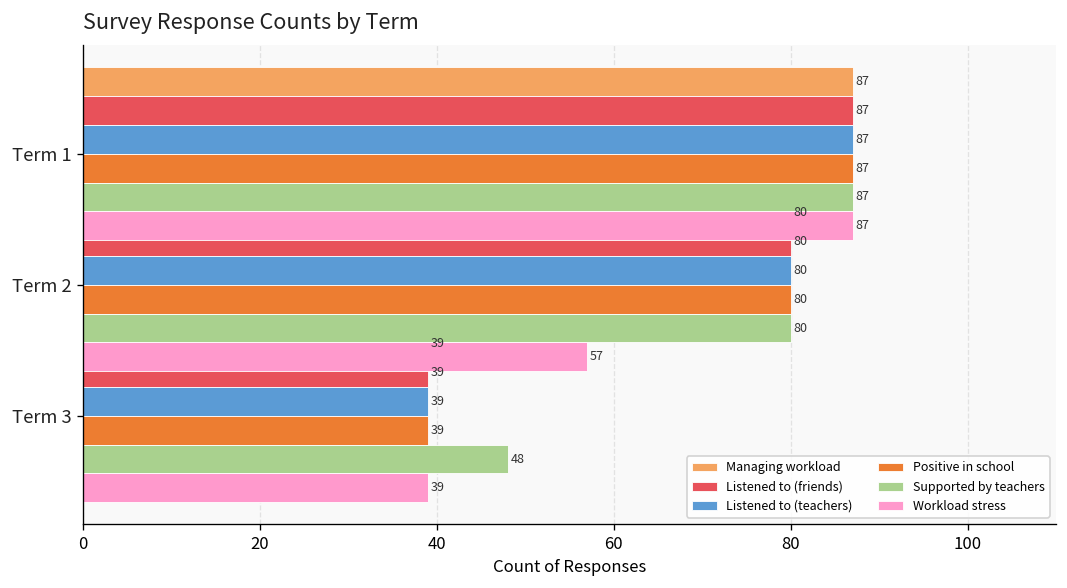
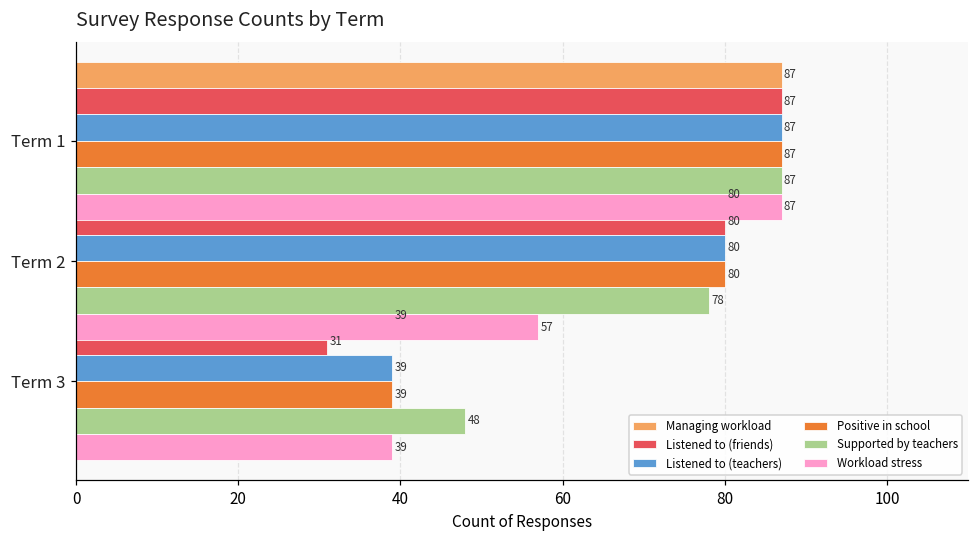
Supported by teachers, Term 2: 80 -> 78
Listened to (friends), Term 3: 39 -> 31
